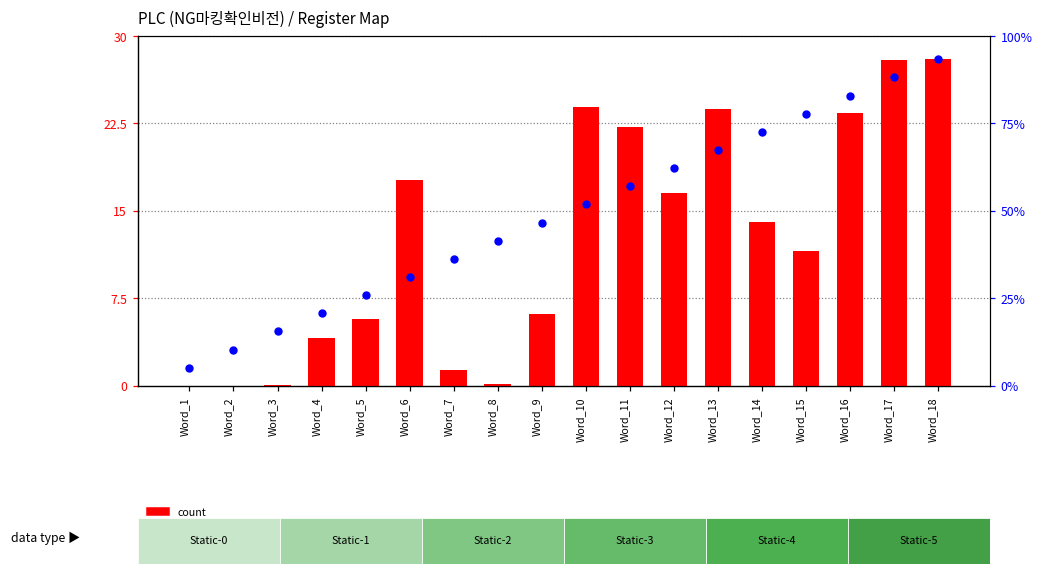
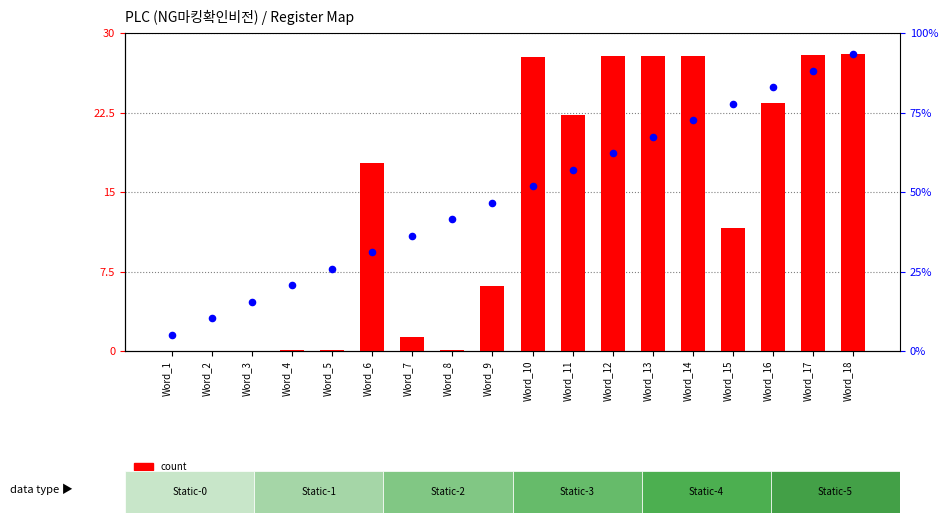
count, Word_4: 4.1 -> 0.1
count, Word_5: 5.7 -> 0.1
count, Word_10: 23.9 -> 27.7
count, Word_12: 16.6 -> 27.8
count, Word_13: 23.8 -> 27.8
count, Word_14: 14.0 -> 27.9
